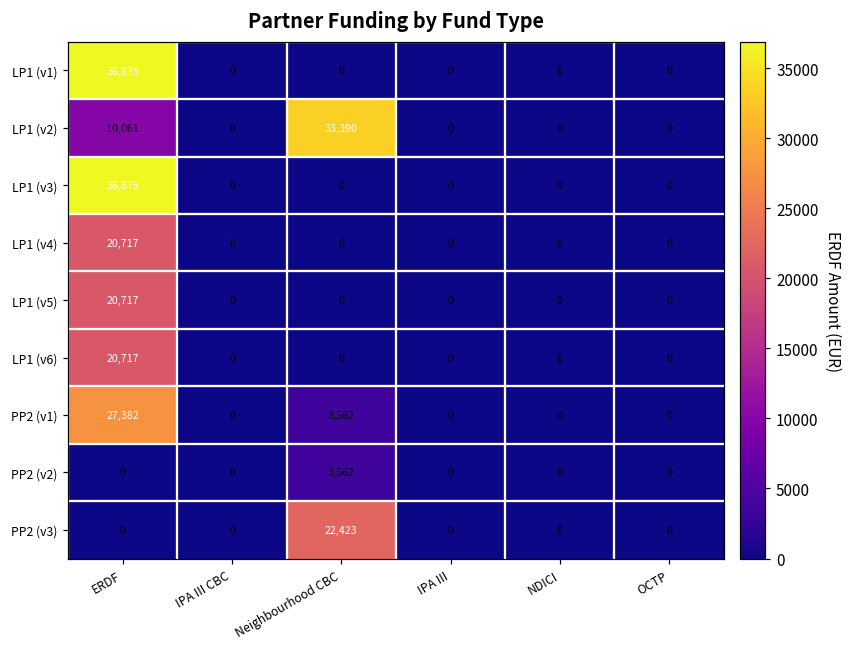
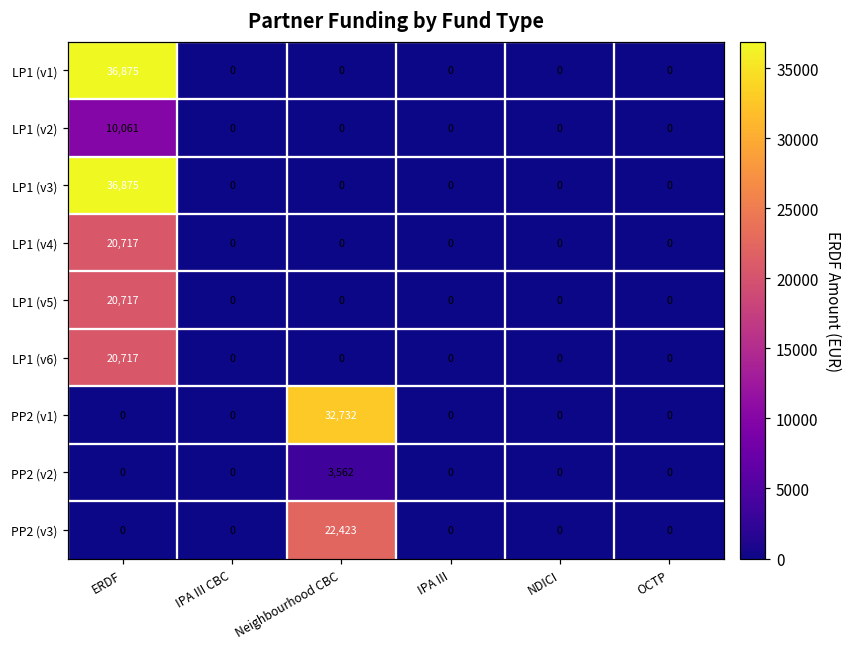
LP1 (v2), Neighbourhood CBC: 33,390 -> 0
PP2 (v1), ERDF: 27,382 -> 0
PP2 (v1), Neighbourhood CBC: 3,562 -> 32,732
